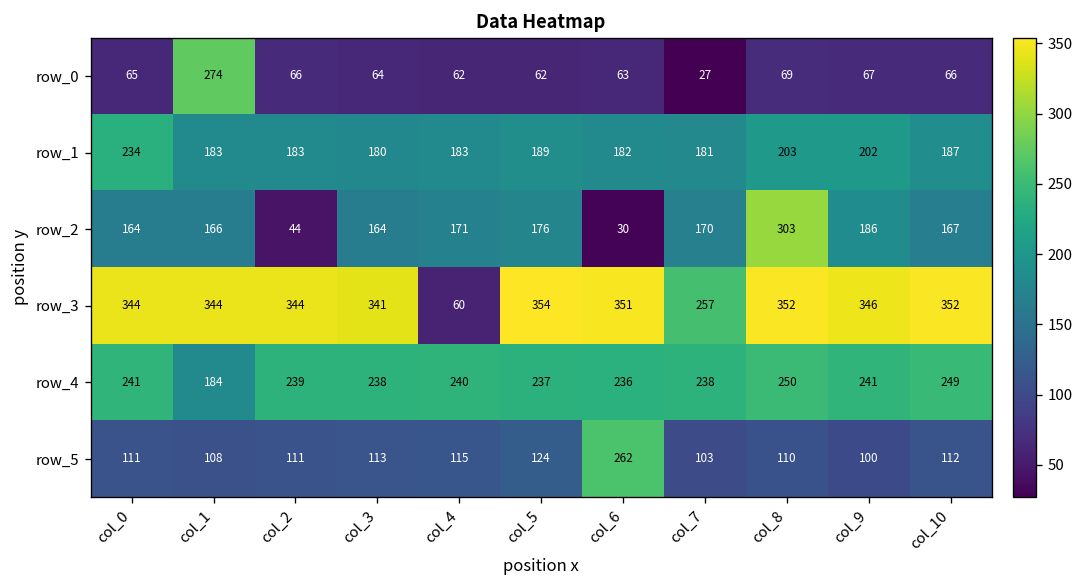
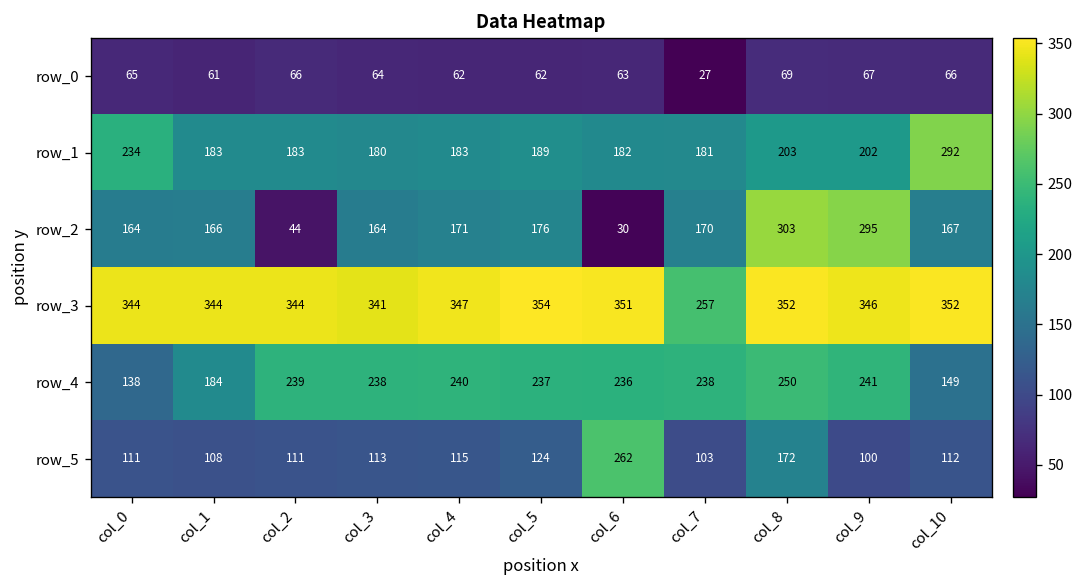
row_0, col_1: 274 -> 61
row_1, col_10: 187 -> 292
row_2, col_9: 186 -> 295
row_3, col_4: 60 -> 347
row_4, col_0: 241 -> 138
row_4, col_10: 249 -> 149
row_5, col_8: 110 -> 172
